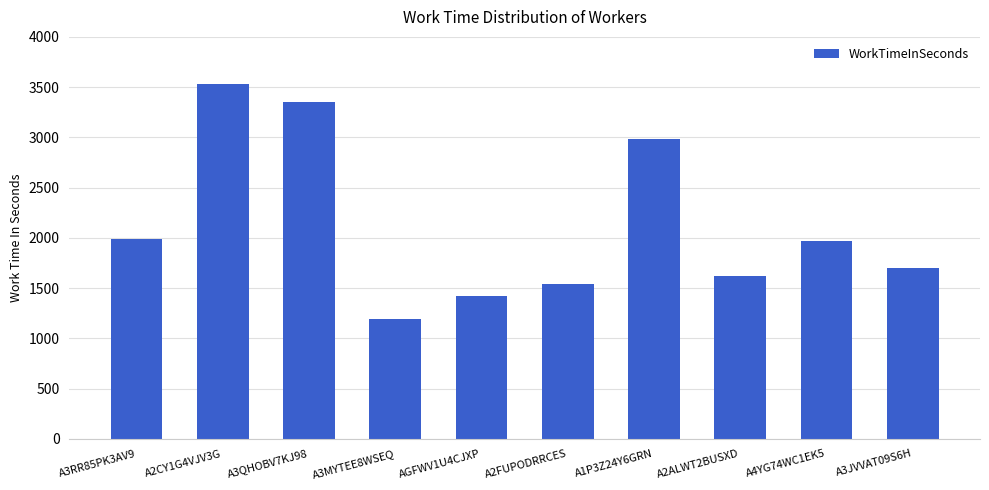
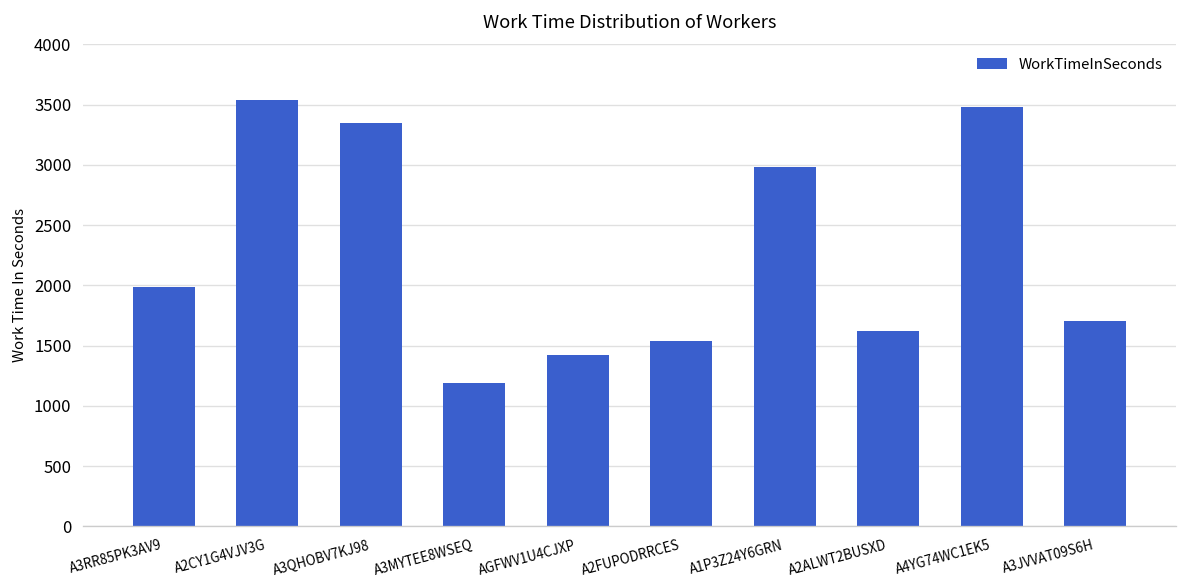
A4YG74WC1EK5: 1970 -> 3480
